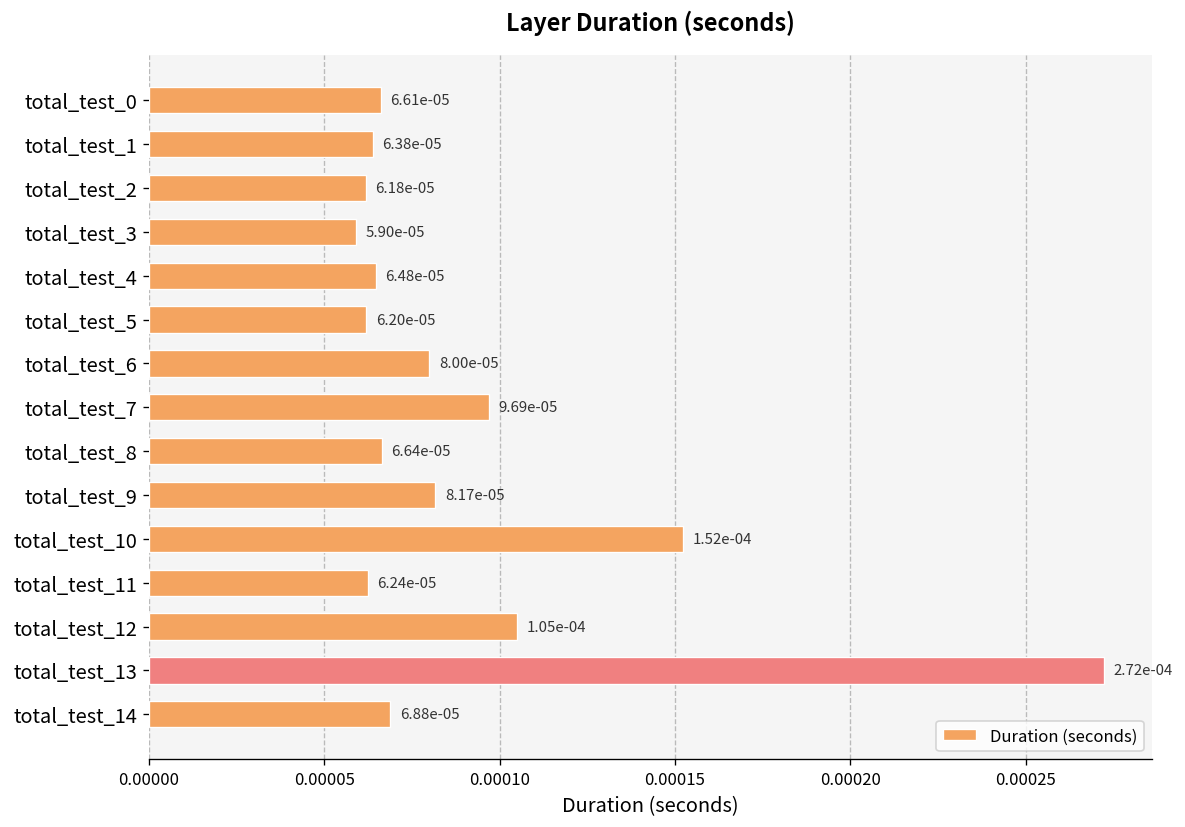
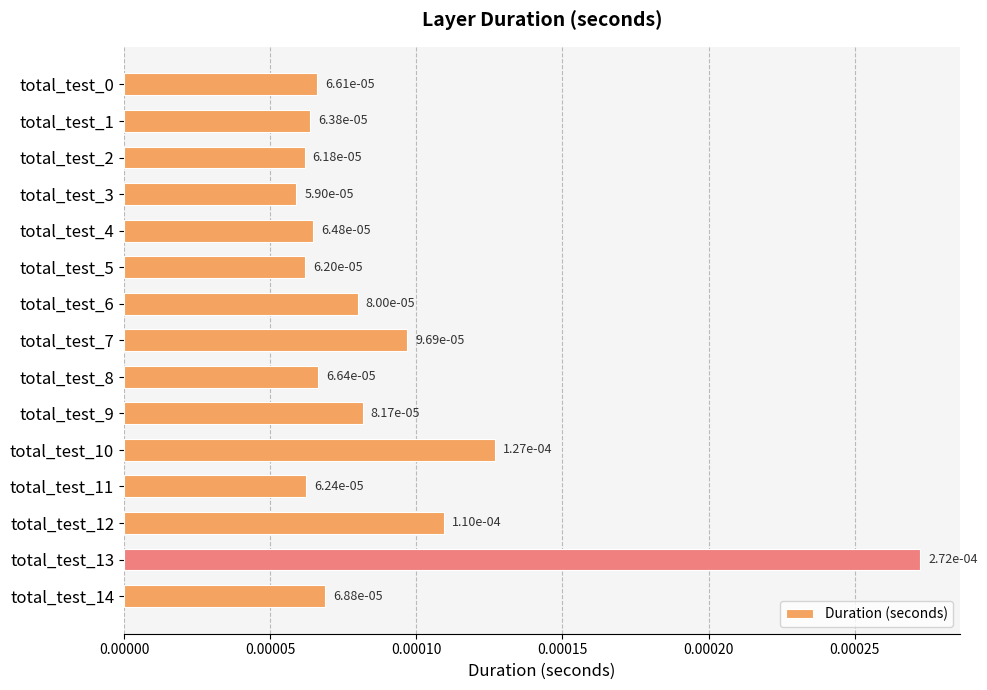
total_test_10: 1.52e-04 -> 1.27e-04
total_test_12: 1.05e-04 -> 1.10e-04
